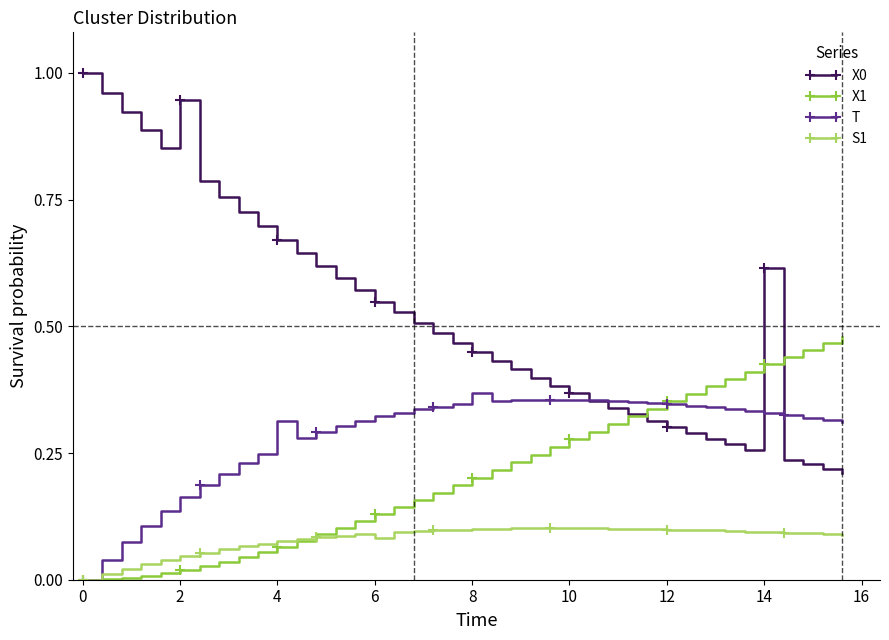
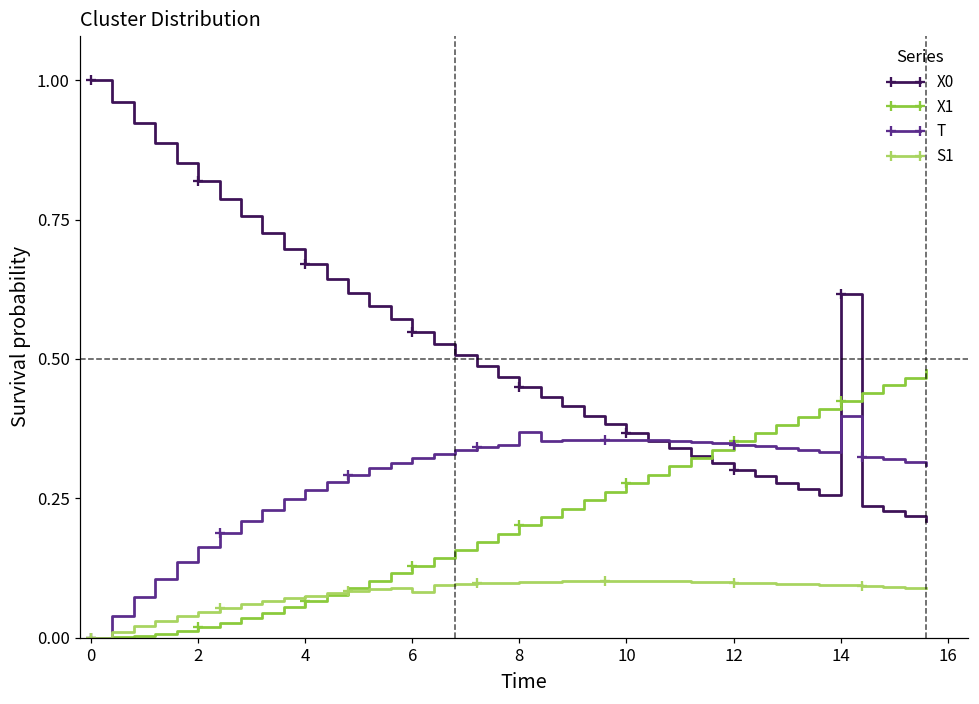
X0, 2: 0.95 -> 0.82
T, 4: 0.31 -> 0.26
T, 14: 0.33 -> 0.40
